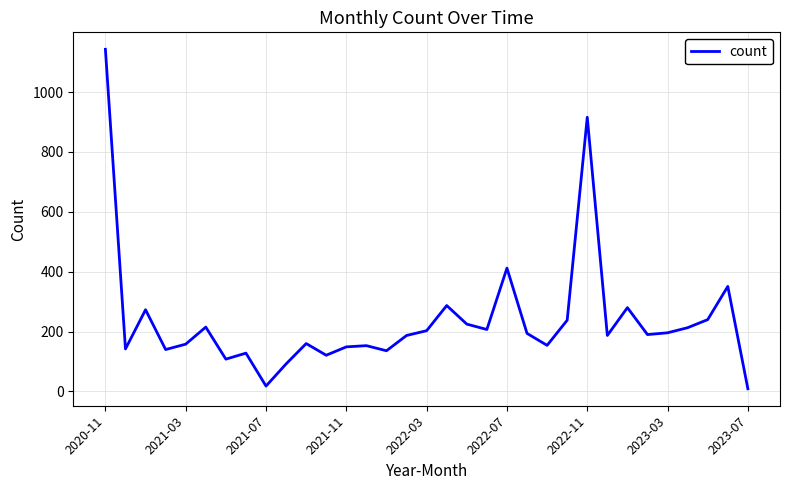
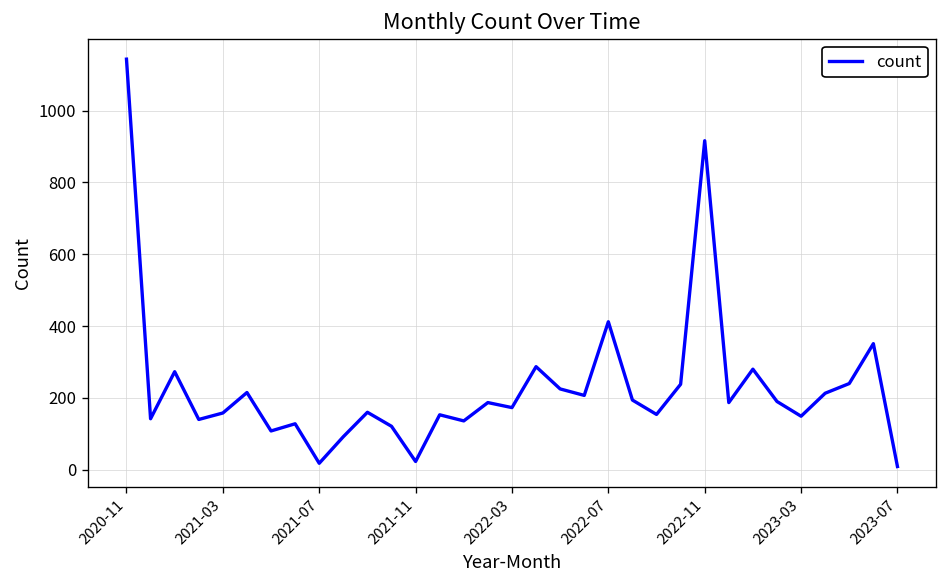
2021-11: 150 -> 20
2022-03: 200 -> 170
2023-03: 200 -> 150
